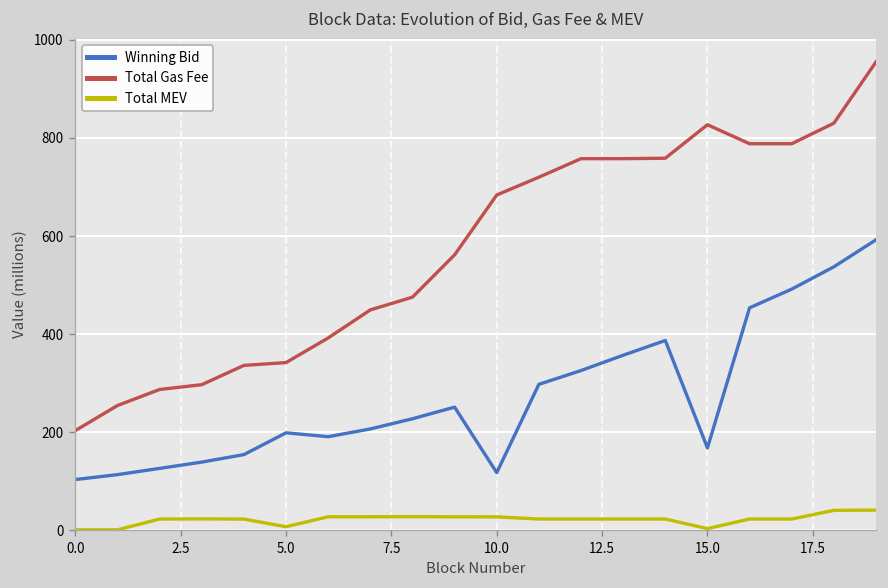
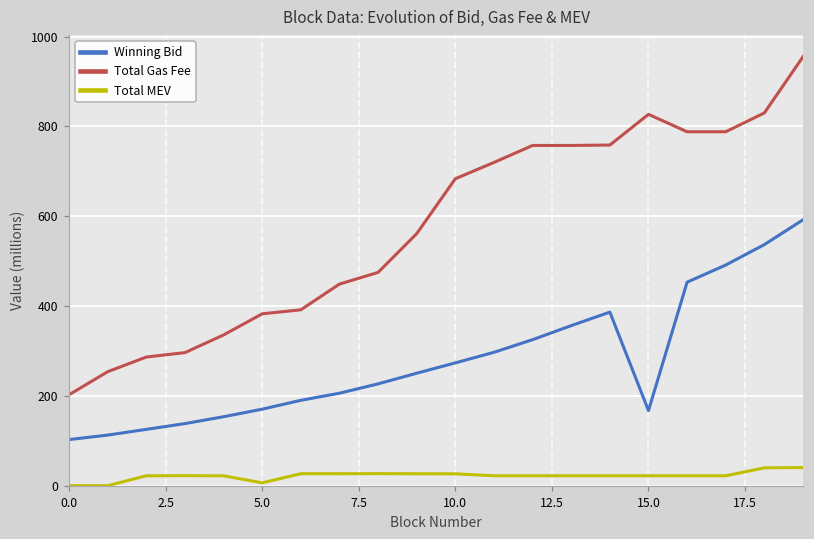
Winning Bid, 5.0: 200 -> 170
Total Gas Fee, 5.0: 340 -> 380
Winning Bid, 10.0: 120 -> 270
Total MEV, 15.0: 0 -> 20
